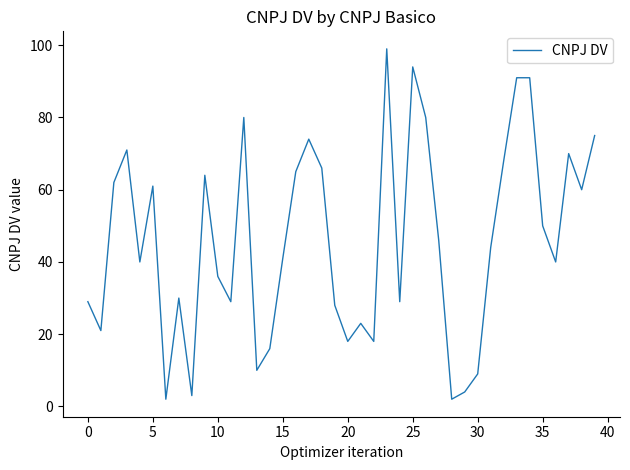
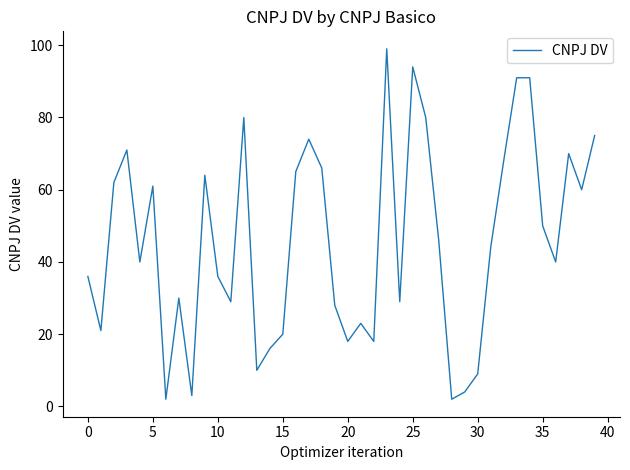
0: 29 -> 36
15: 41 -> 20
